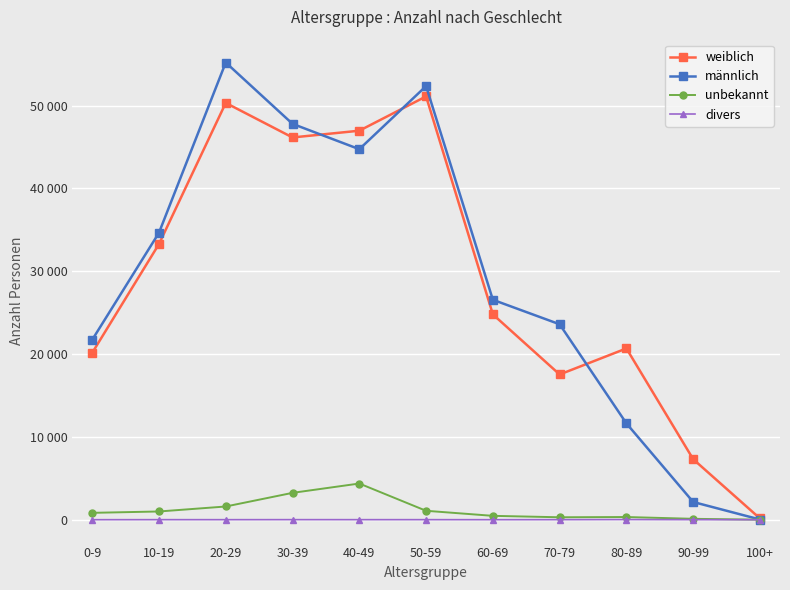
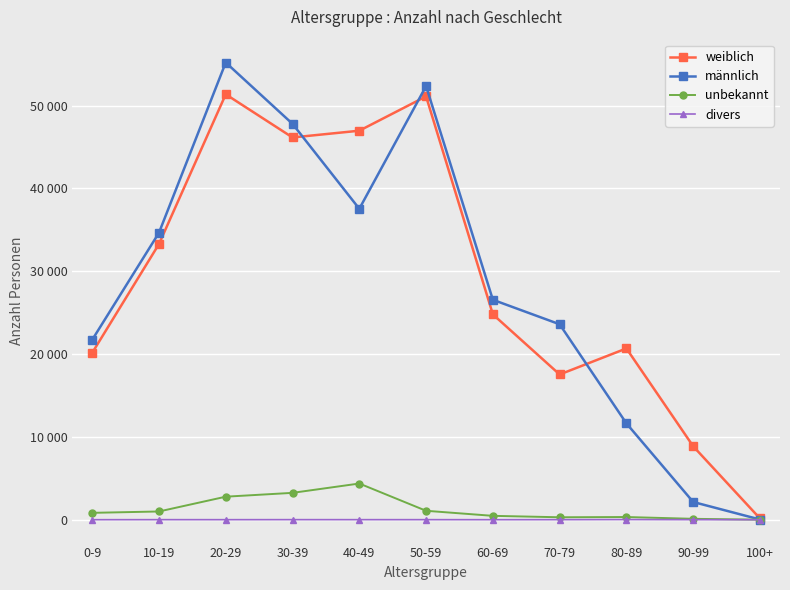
weiblich, 20-29: 50000 -> 51000
unbekannt, 20-29: 2000 -> 3000
männlich, 40-49: 45000 -> 38000
weiblich, 90-99: 7000 -> 9000
